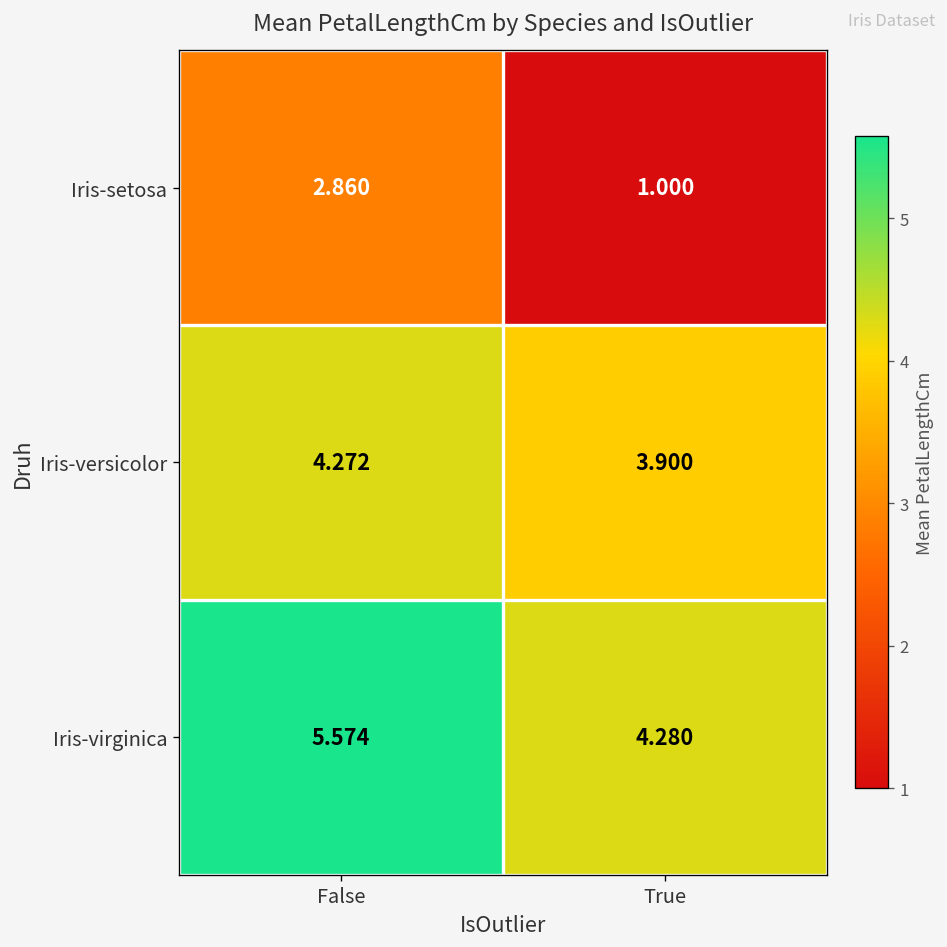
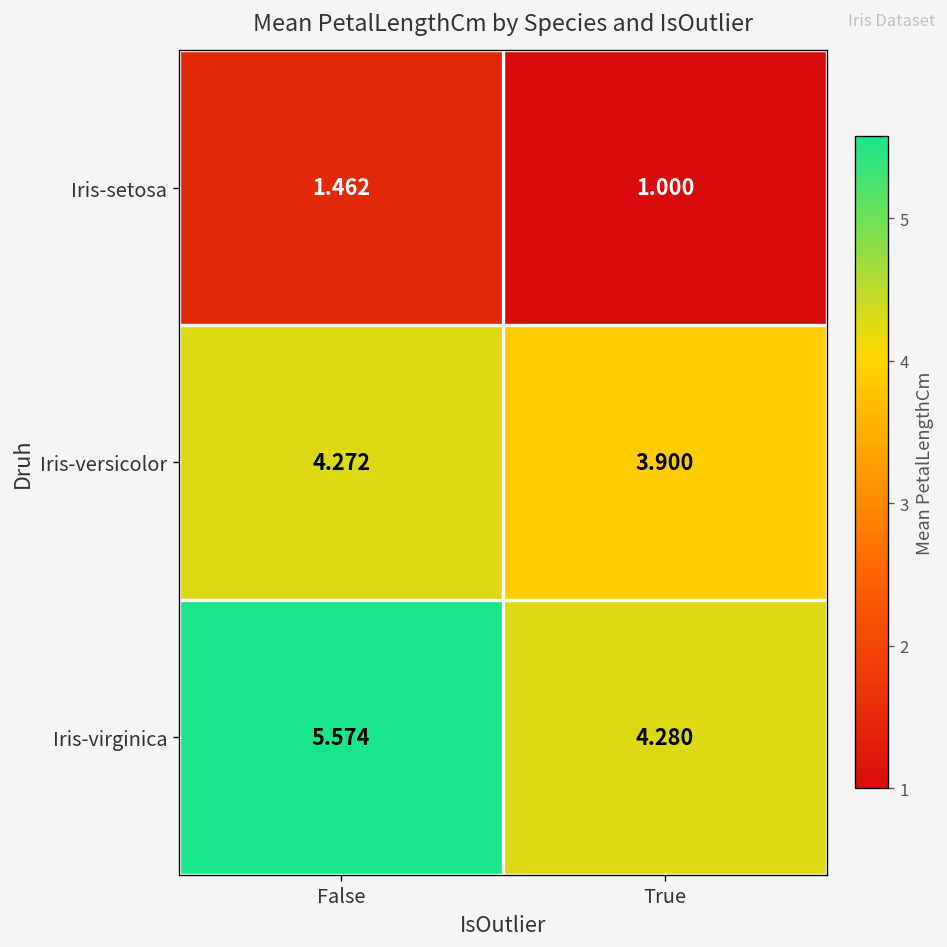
Iris-setosa, False: 2.860 -> 1.462
